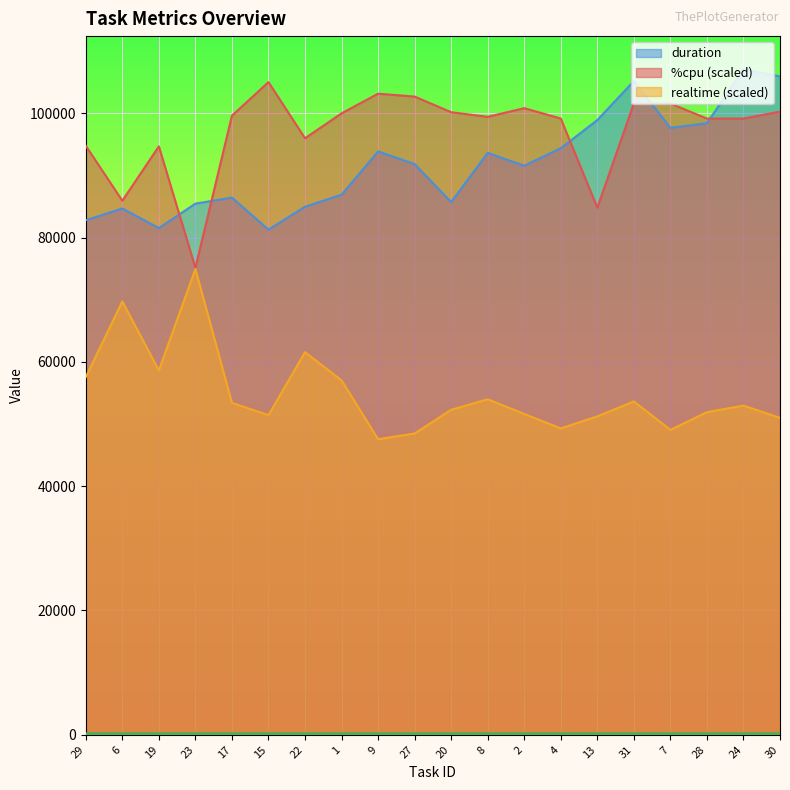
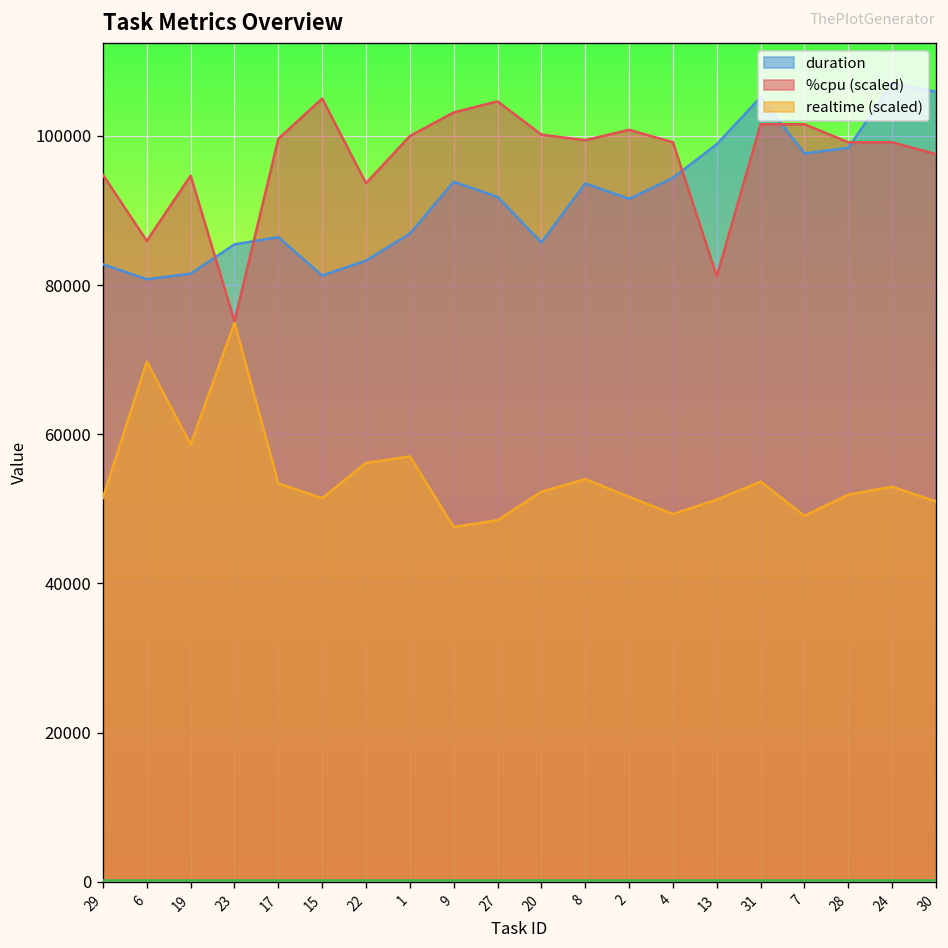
realtime (scaled), 29: 58000 -> 51000
duration, 6: 85000 -> 81000
duration, 22: 85000 -> 83000
%cpu (scaled), 22: 96000 -> 94000
realtime (scaled), 22: 62000 -> 56000
%cpu (scaled), 27: 103000 -> 105000
%cpu (scaled), 13: 85000 -> 81000
%cpu (scaled), 30: 100000 -> 98000
